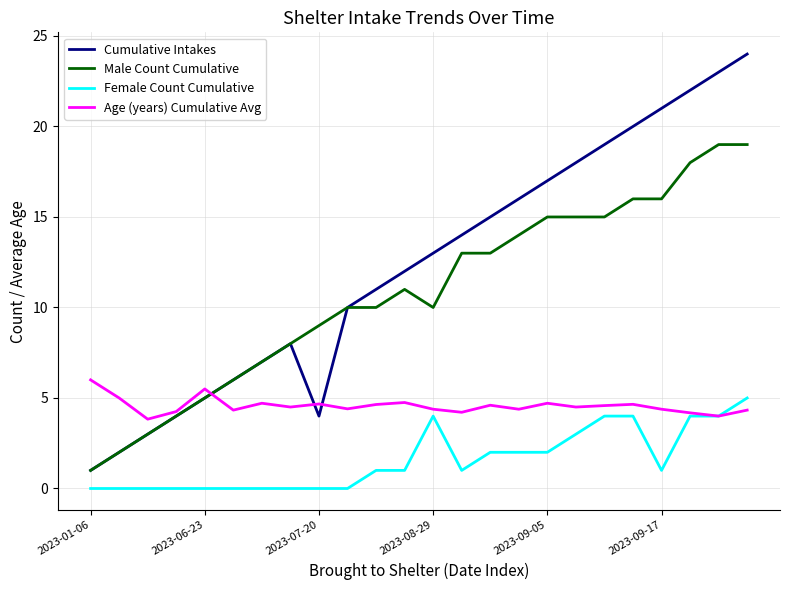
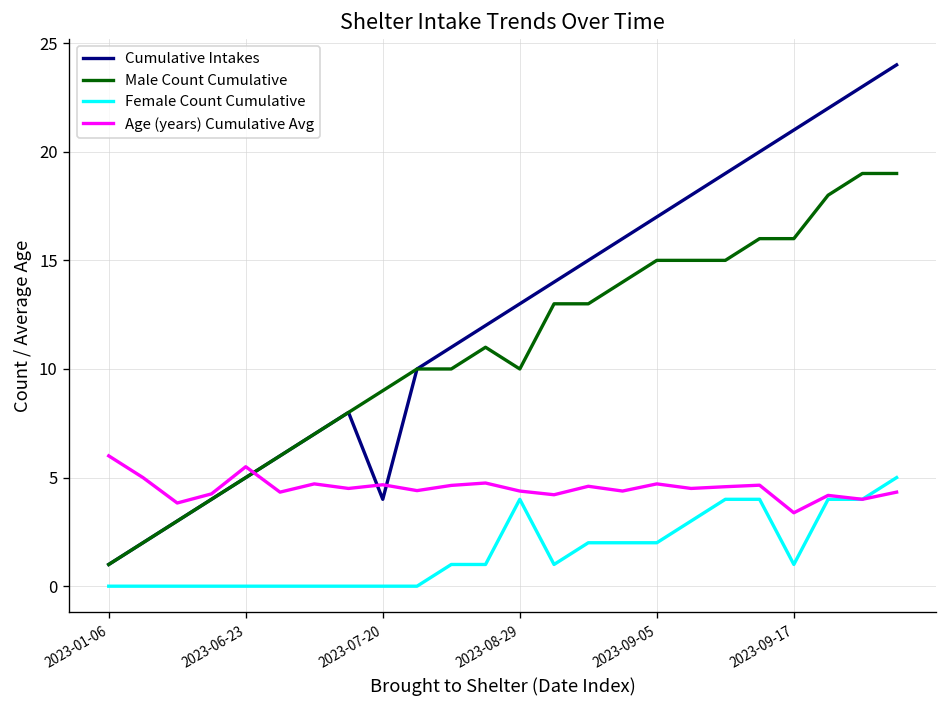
Age (years) Cumulative Avg, 2023-09-17: 4.4 -> 3.4
